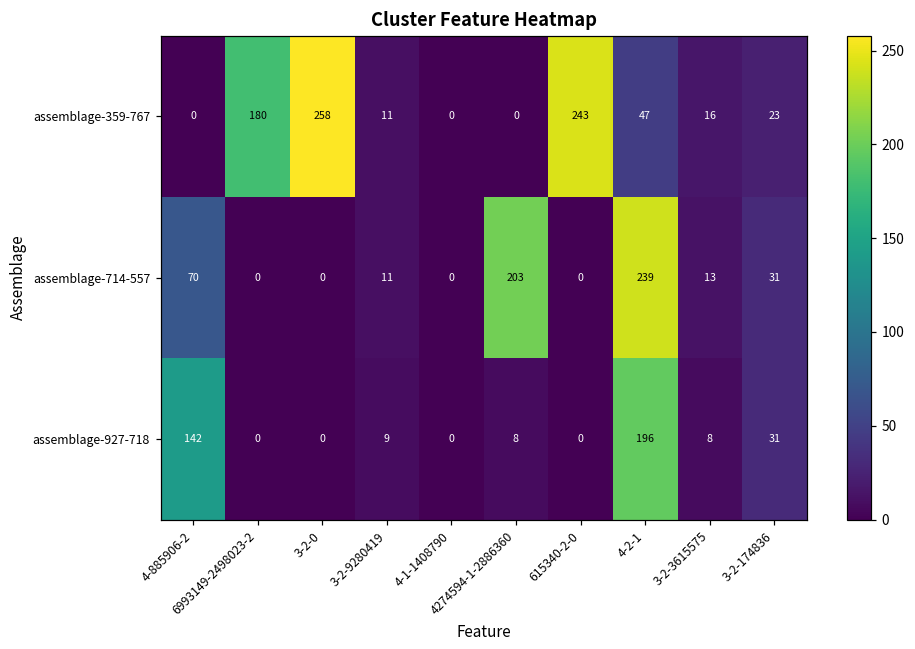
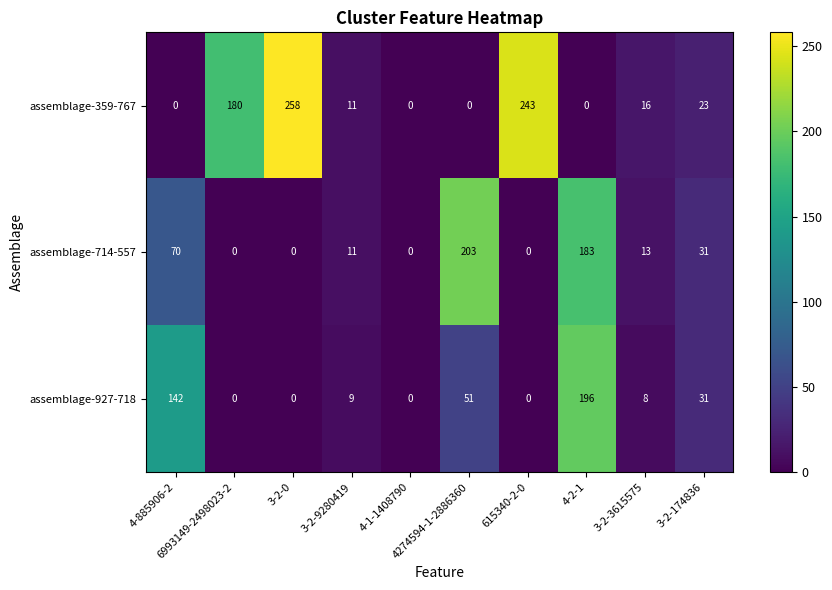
assemblage-359-767, 4-2-1: 47 -> 0
assemblage-714-557, 4-2-1: 239 -> 183
assemblage-927-718, 4274594-1-2886360: 8 -> 51
